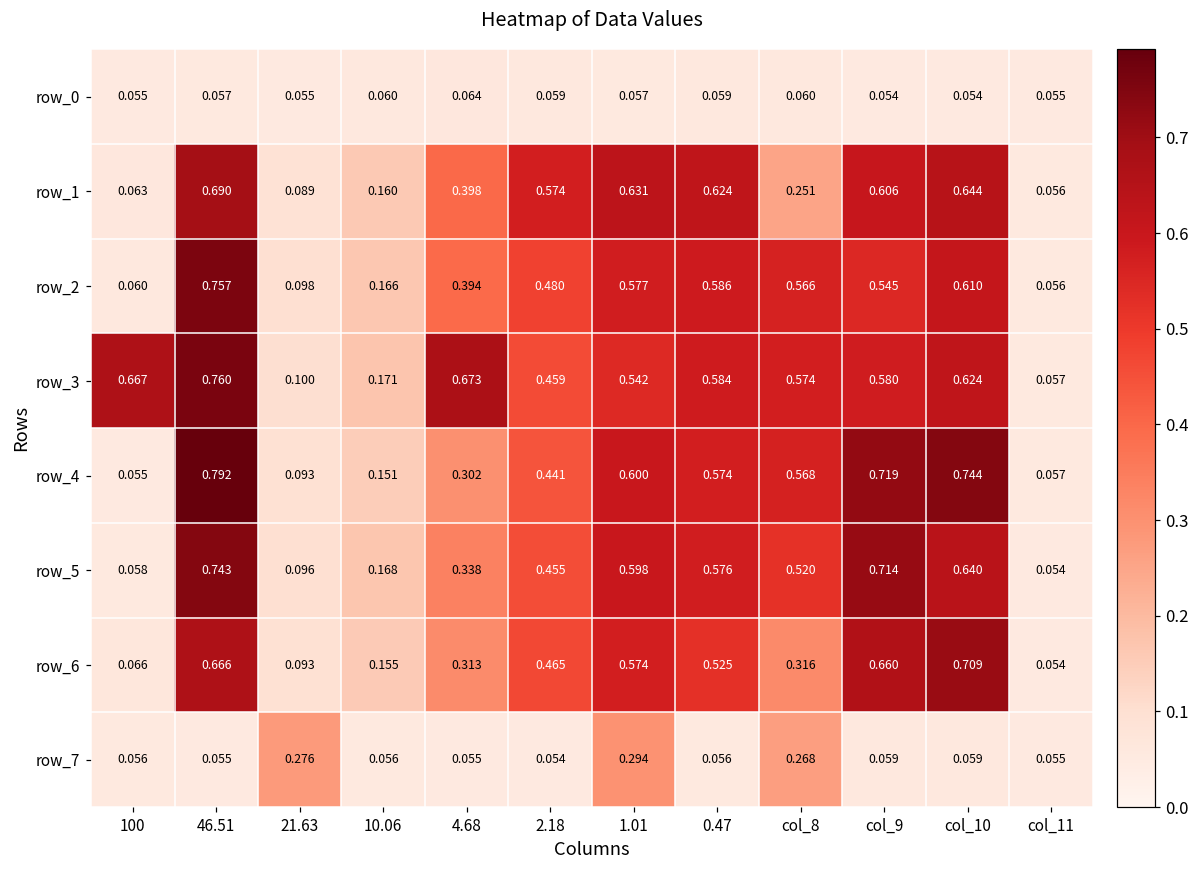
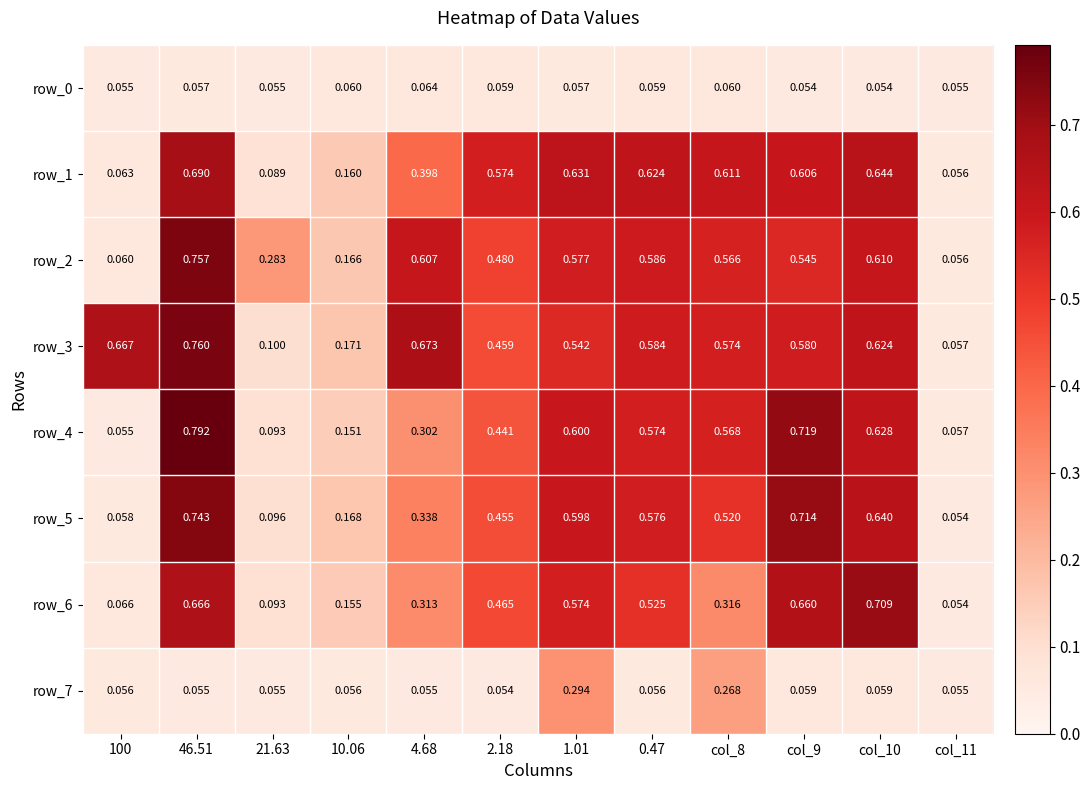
row_1, col_8: 0.251 -> 0.611
row_2, 21.63: 0.098 -> 0.283
row_2, 4.68: 0.394 -> 0.607
row_4, col_10: 0.744 -> 0.628
row_7, 21.63: 0.276 -> 0.055
